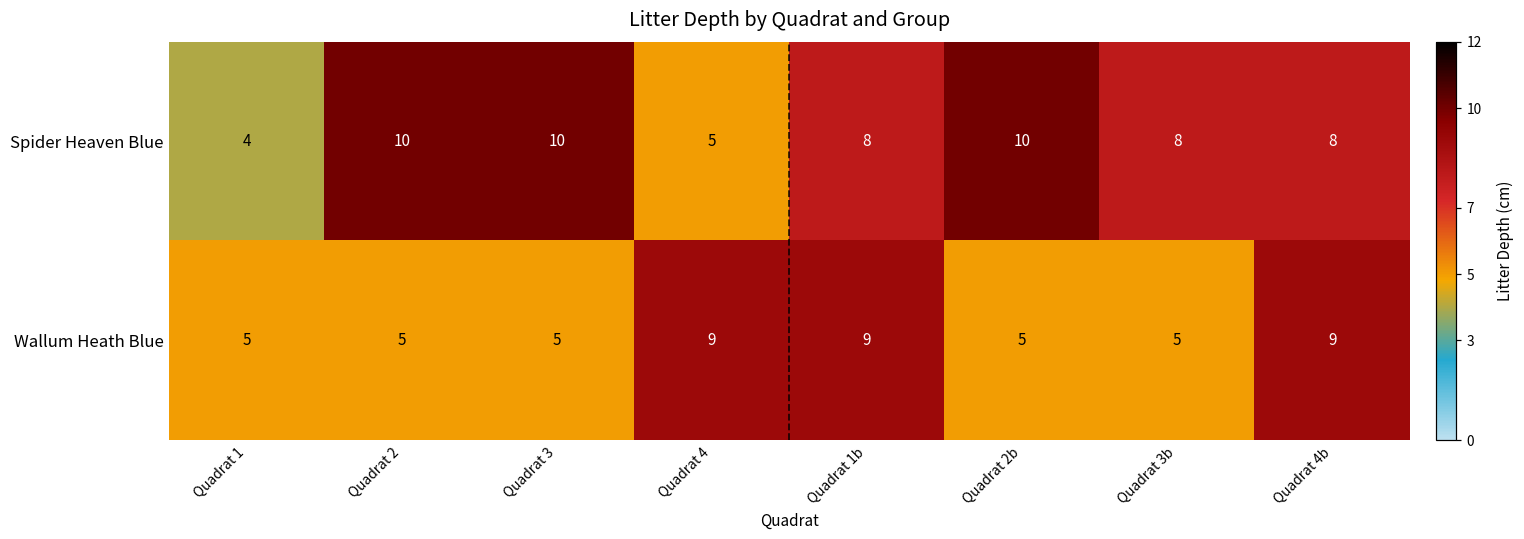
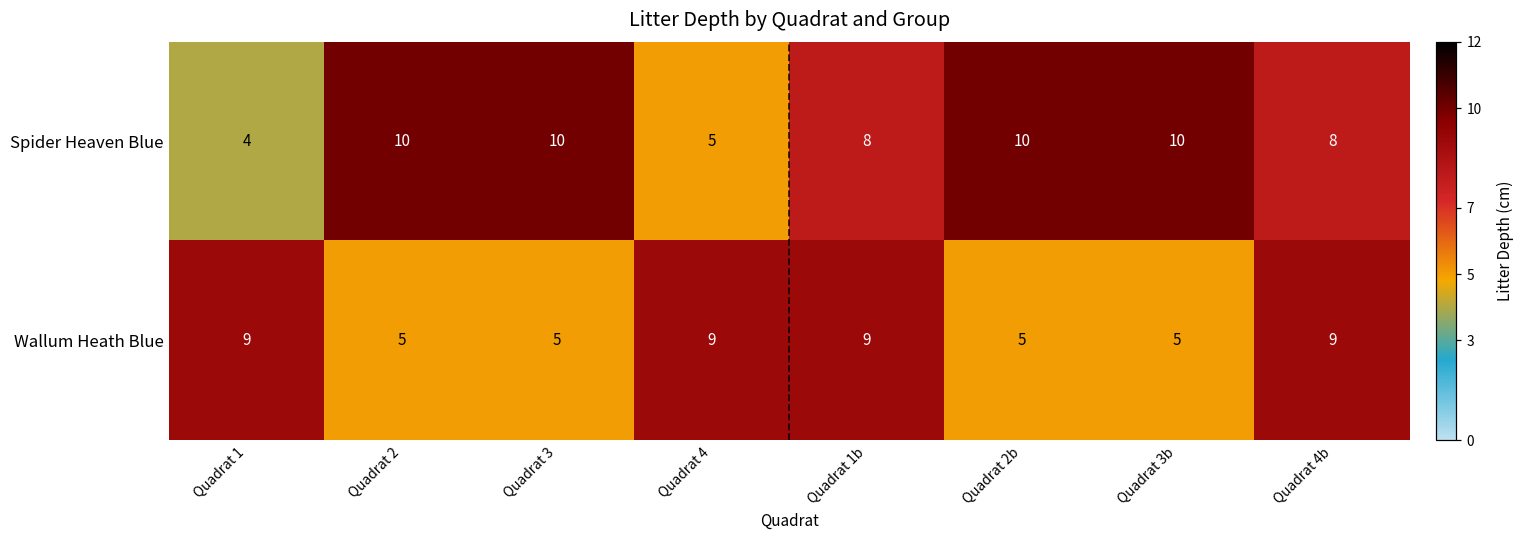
Spider Heaven Blue, Quadrat 3b: 8 -> 10
Wallum Heath Blue, Quadrat 1: 5 -> 9
